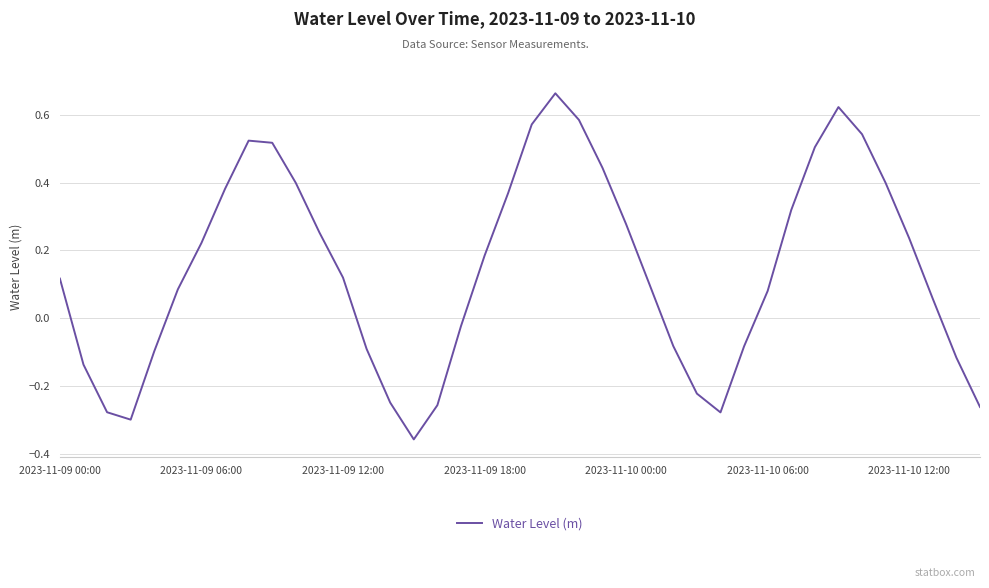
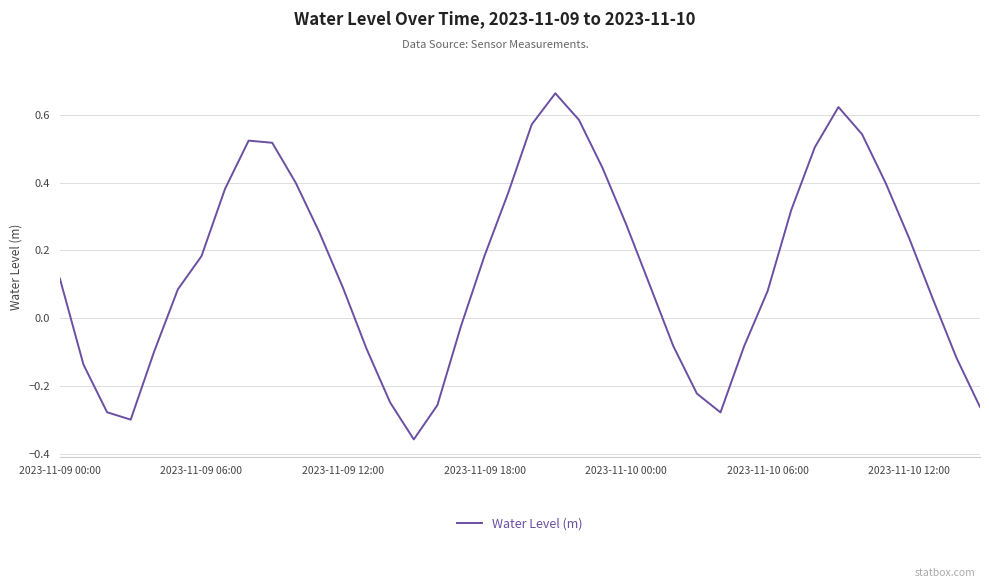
2023-11-09 06:00: 0.22 -> 0.18
2023-11-09 12:00: 0.12 -> 0.09
